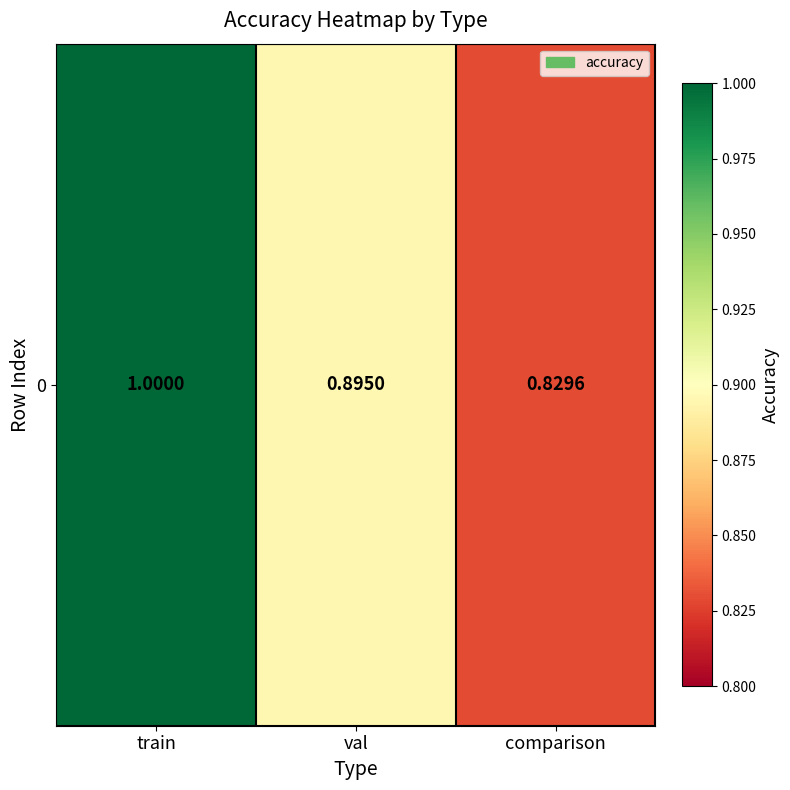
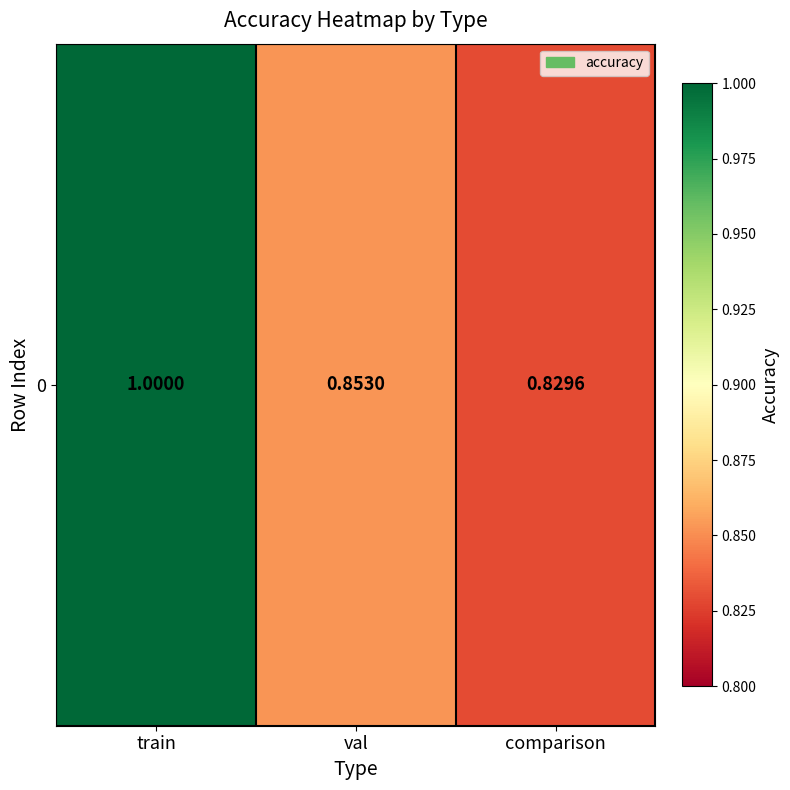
0, val: 0.8950 -> 0.8530
